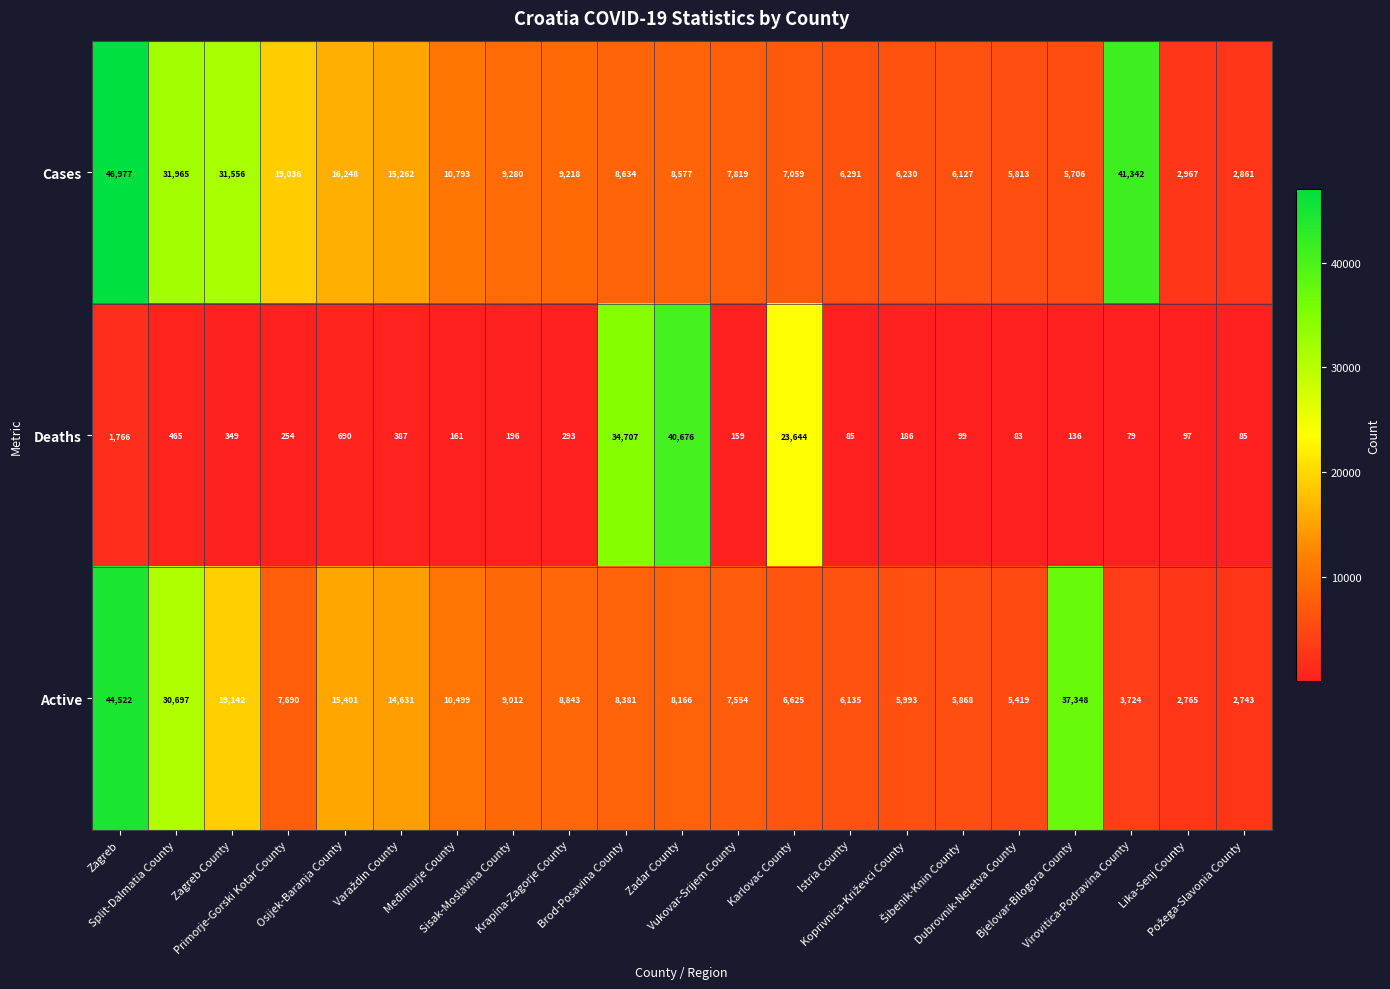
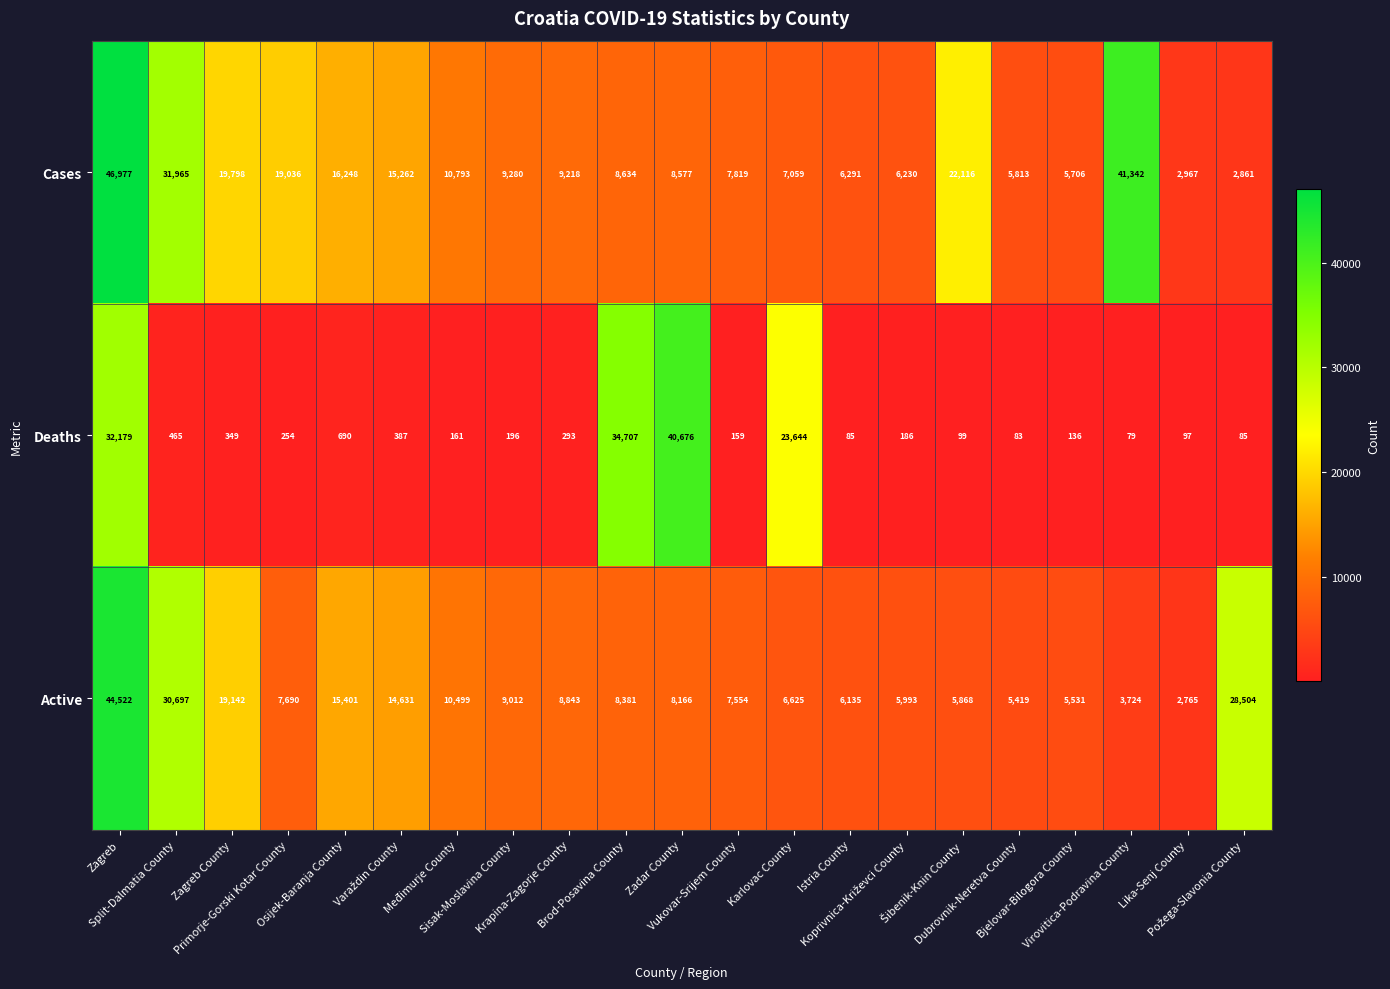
Cases, Zagreb County: 31,556 -> 19,798
Cases, Šibenik-Knin County: 6,127 -> 22,116
Deaths, Zagreb: 1,766 -> 32,179
Active, Bjelovar-Bilogora County: 37,348 -> 5,531
Active, Požega-Slavonia County: 2,743 -> 28,504
